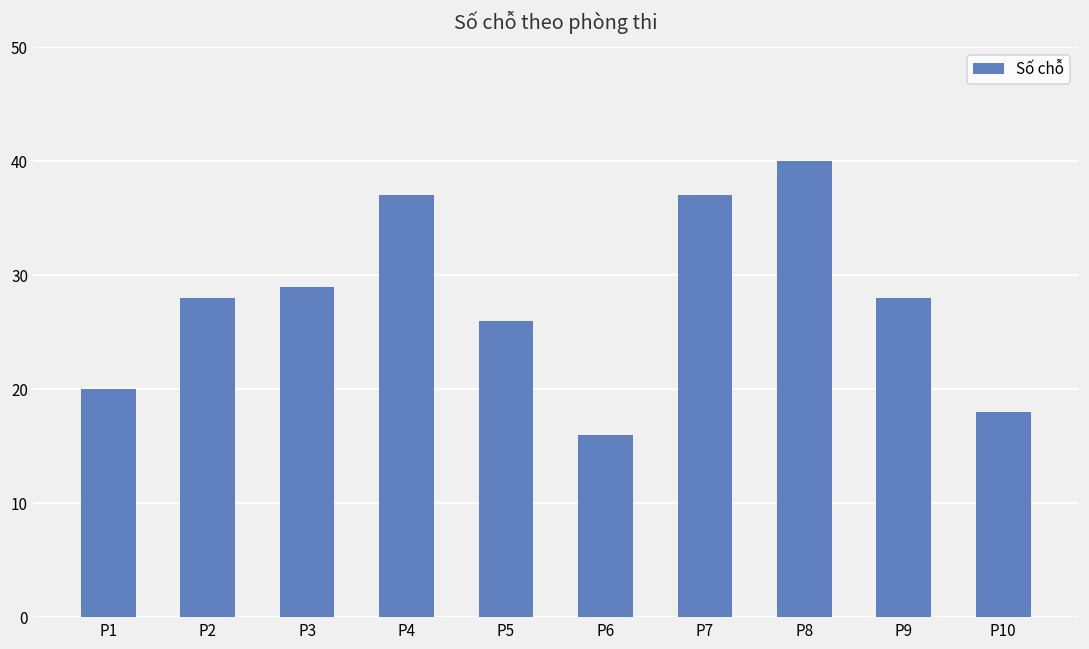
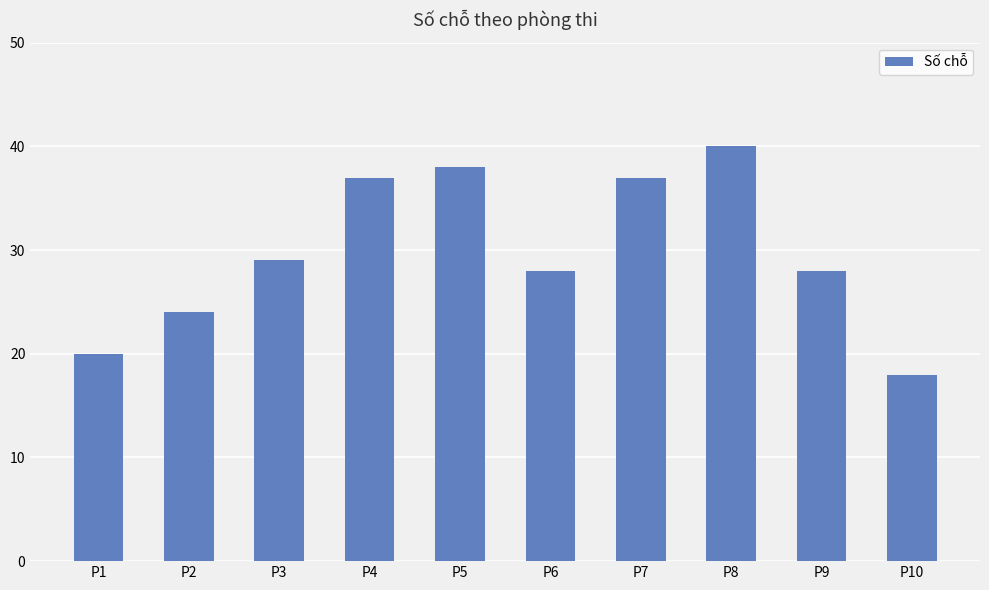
P2: 28 -> 24
P5: 26 -> 38
P6: 16 -> 28
